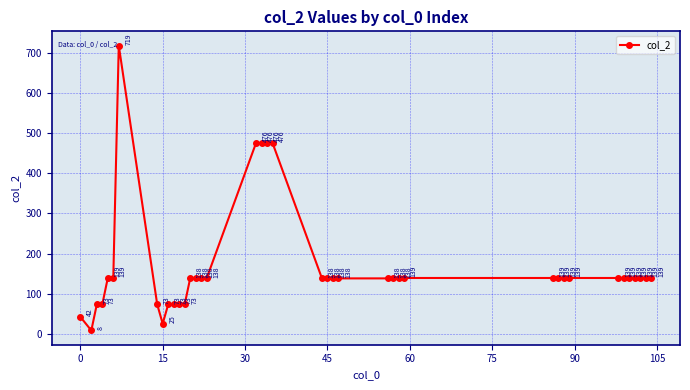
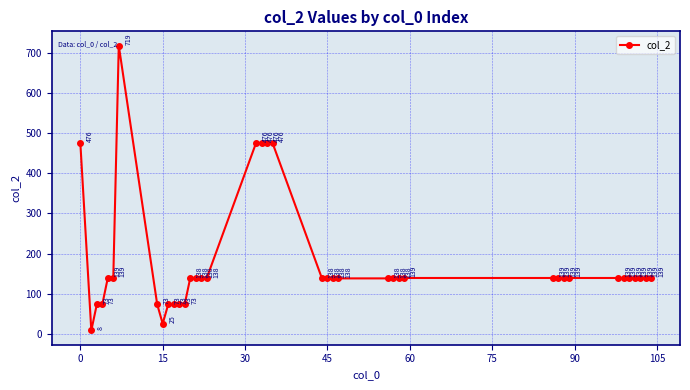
0: 42 -> 476
